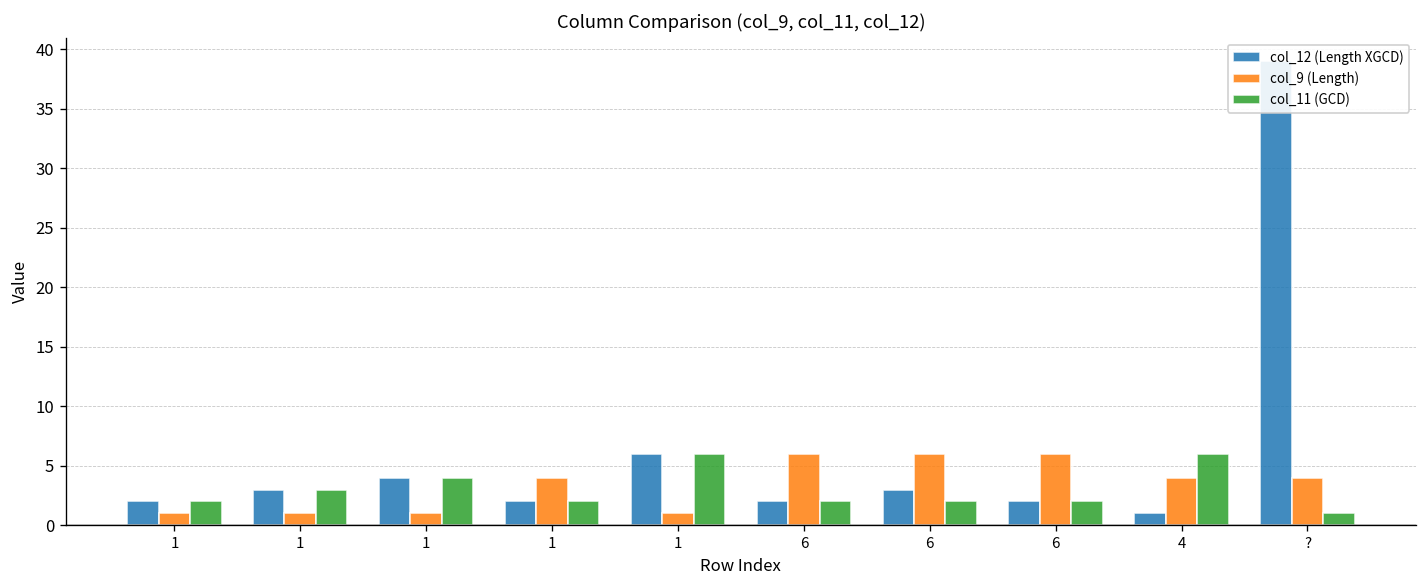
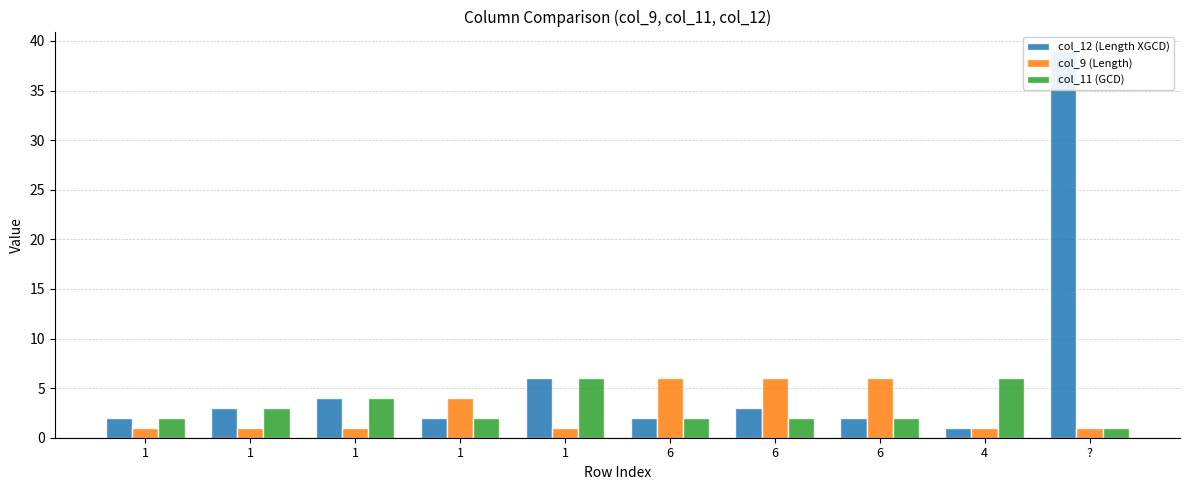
col_9 (Length), 4: 4 -> 1
col_9 (Length), ?: 4 -> 1
